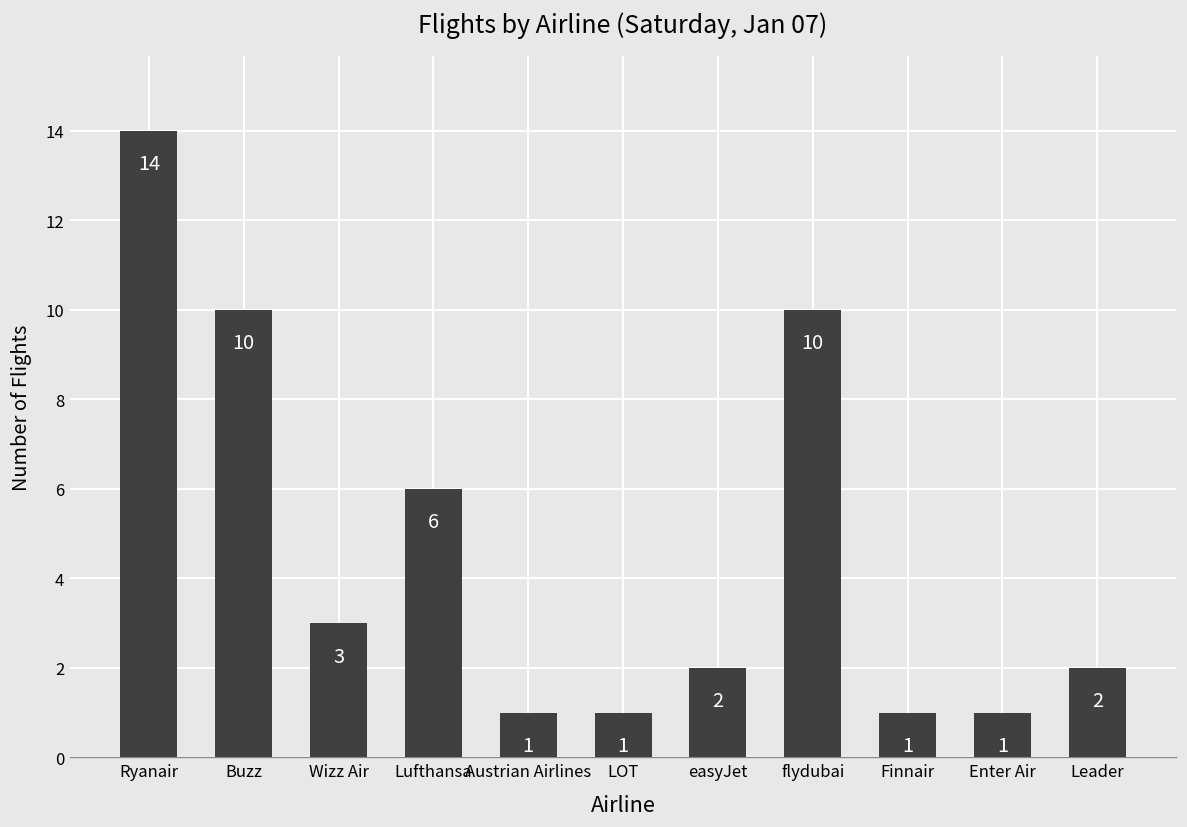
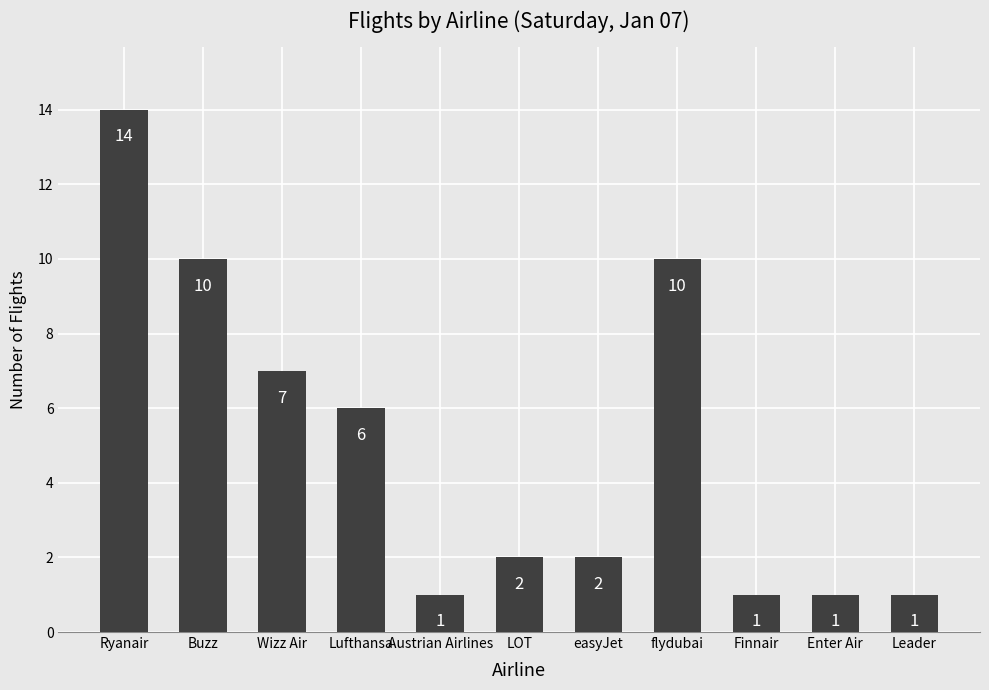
Wizz Air: 3 -> 7
LOT: 1 -> 2
Leader: 2 -> 1
